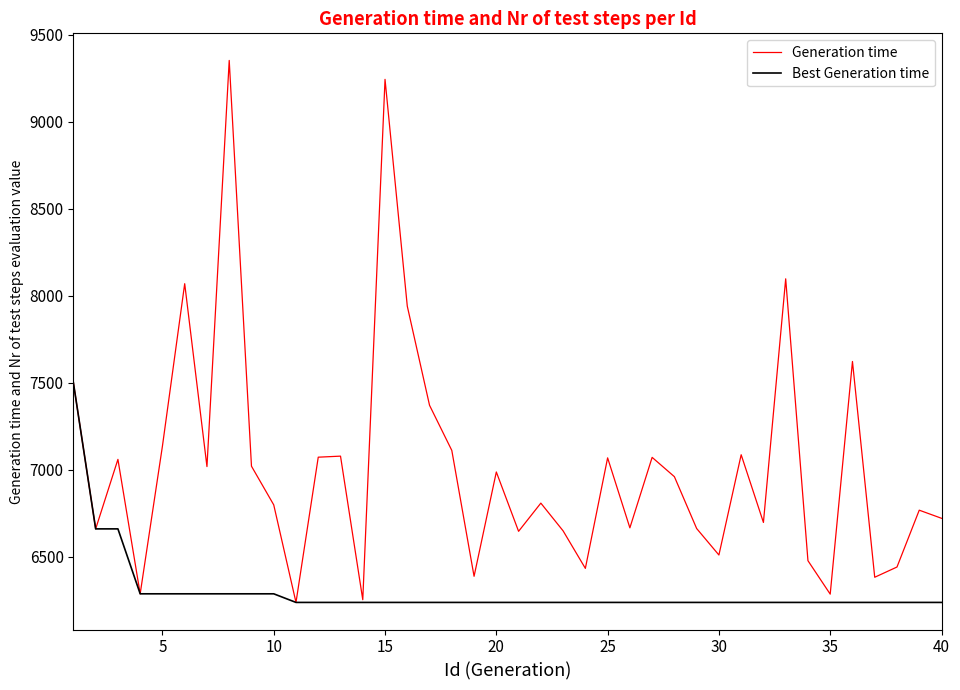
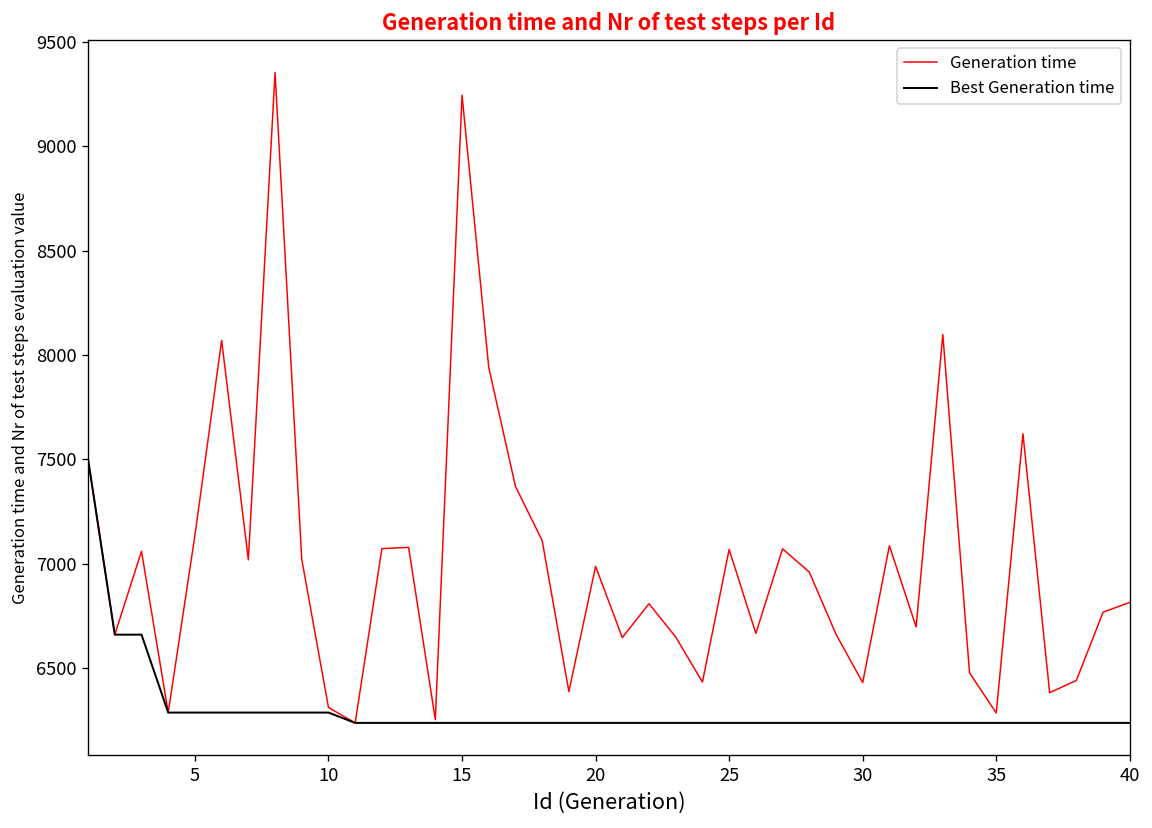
Generation time, 10: 6800 -> 6310
Generation time, 30: 6510 -> 6430
Generation time, 40: 6720 -> 6820
